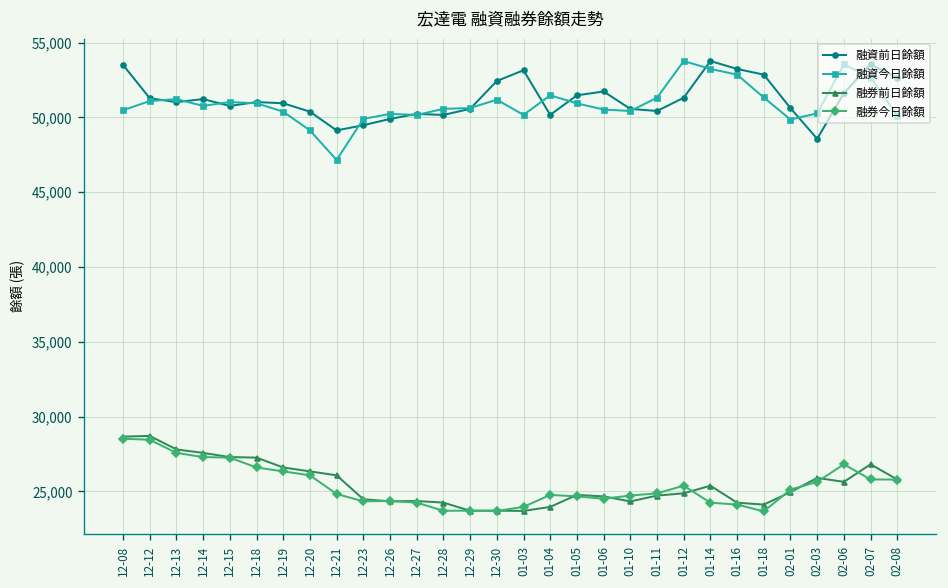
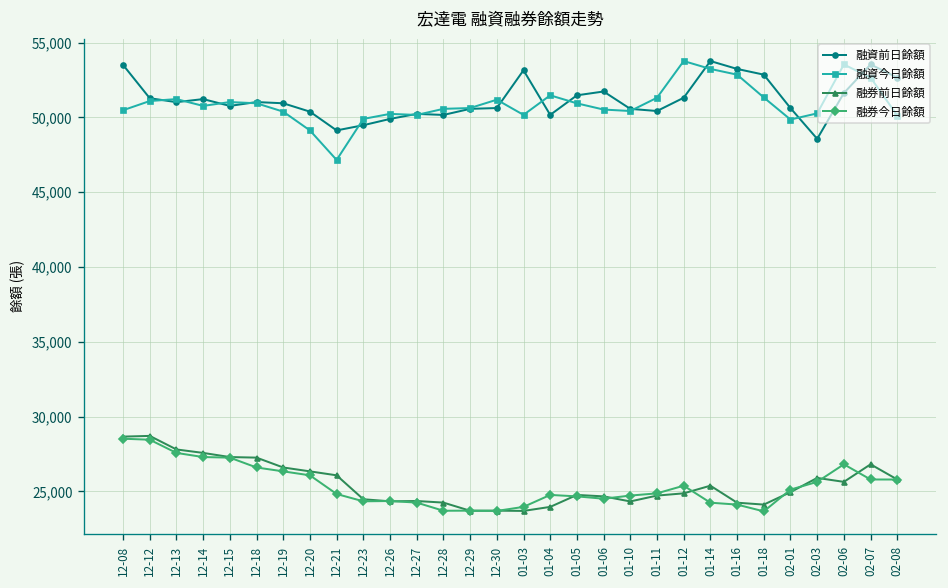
融資前日餘額, 12-30: 52,400 -> 50,600
